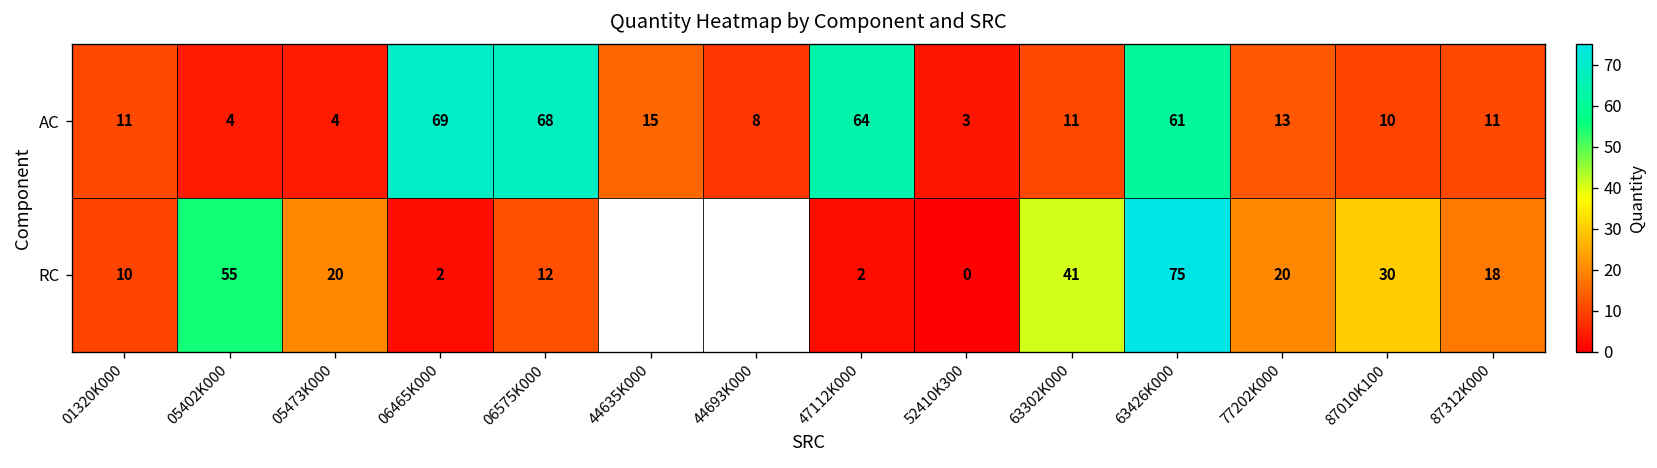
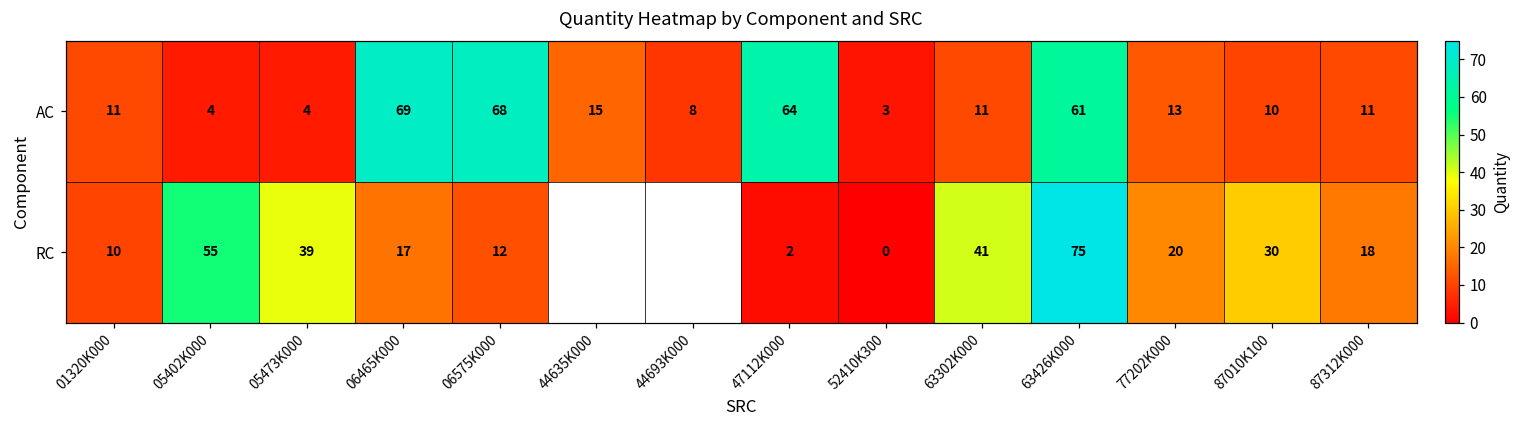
RC, 05473K000: 20 -> 39
RC, 06465K000: 2 -> 17
